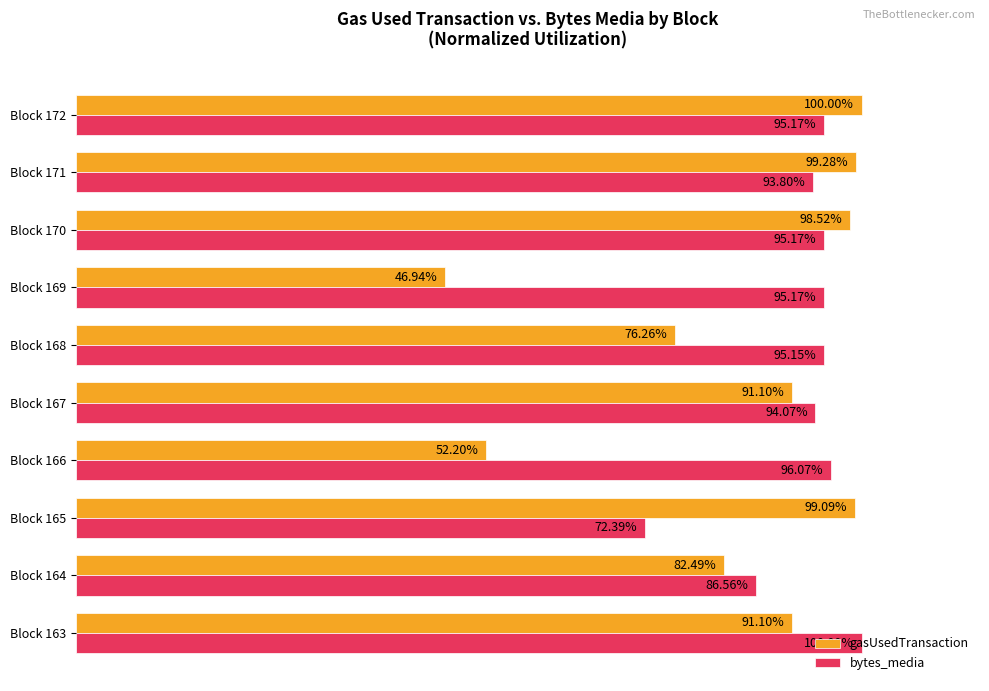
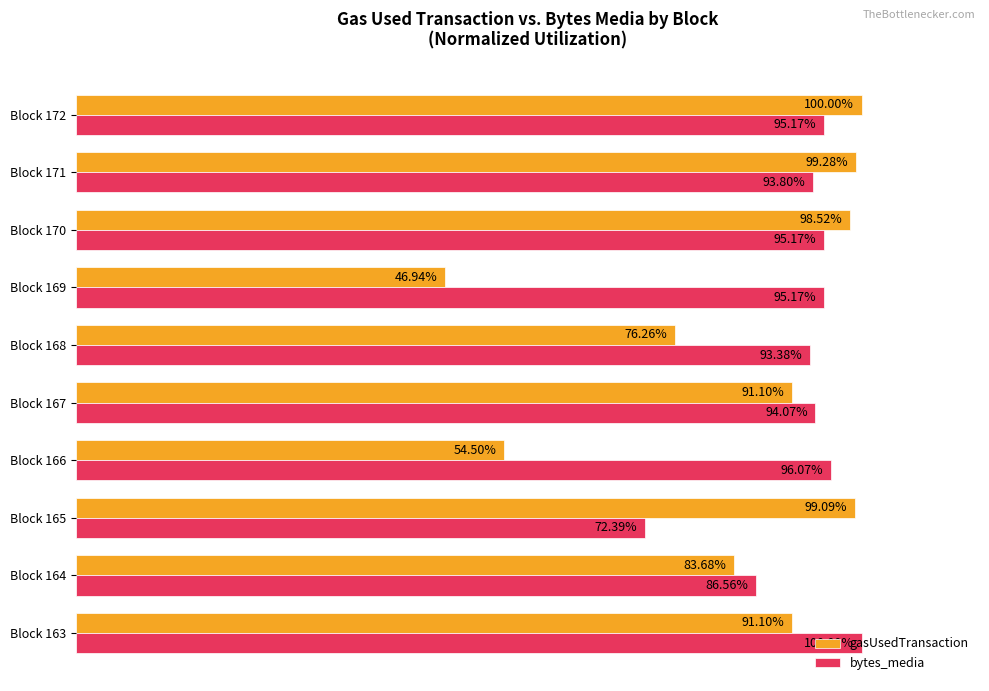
bytes_media, Block 168: 95.15% -> 93.38%
gasUsedTransaction, Block 166: 52.20% -> 54.50%
gasUsedTransaction, Block 164: 82.49% -> 83.68%
